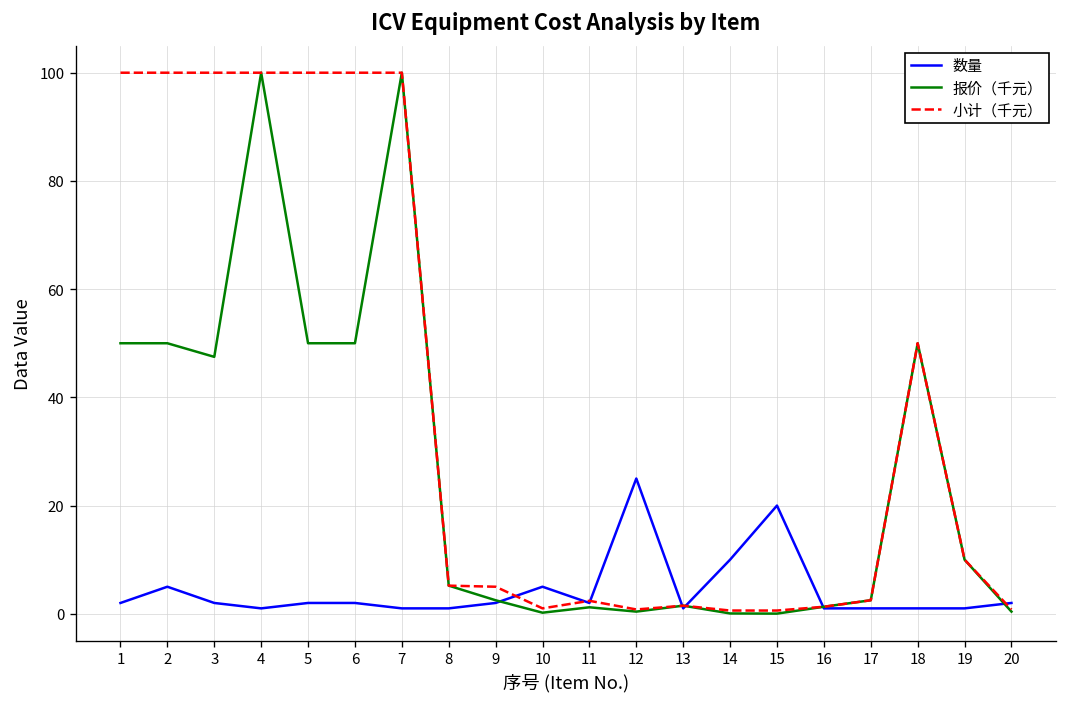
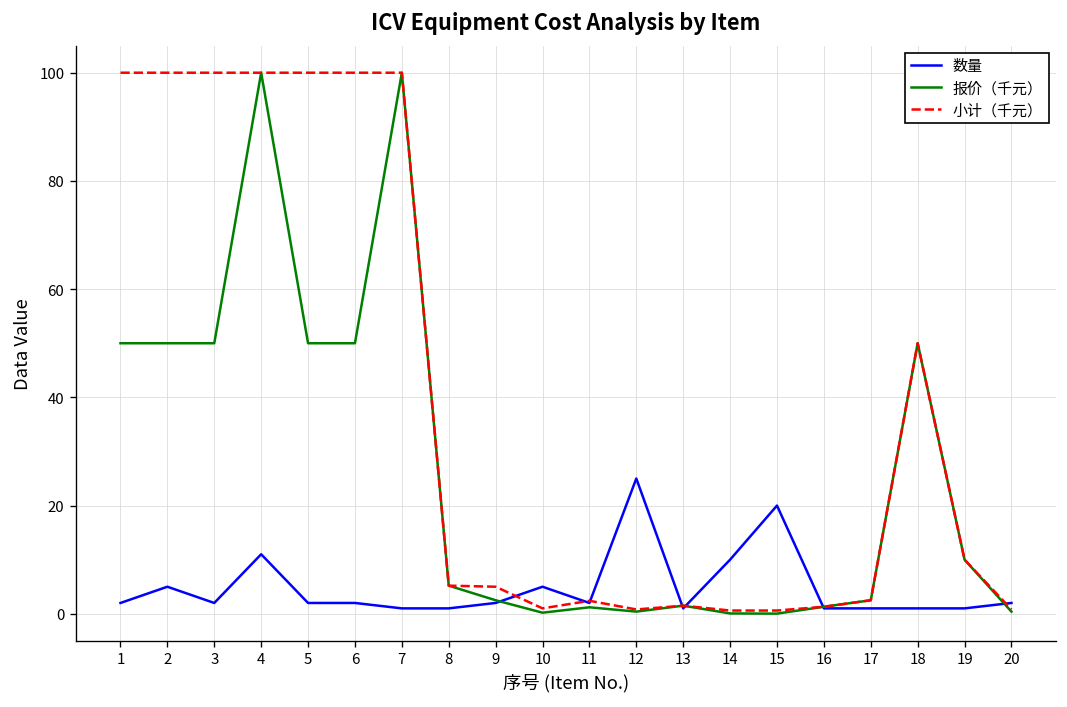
报价（千元）, 3: 47 -> 50
数量, 4: 1 -> 11
